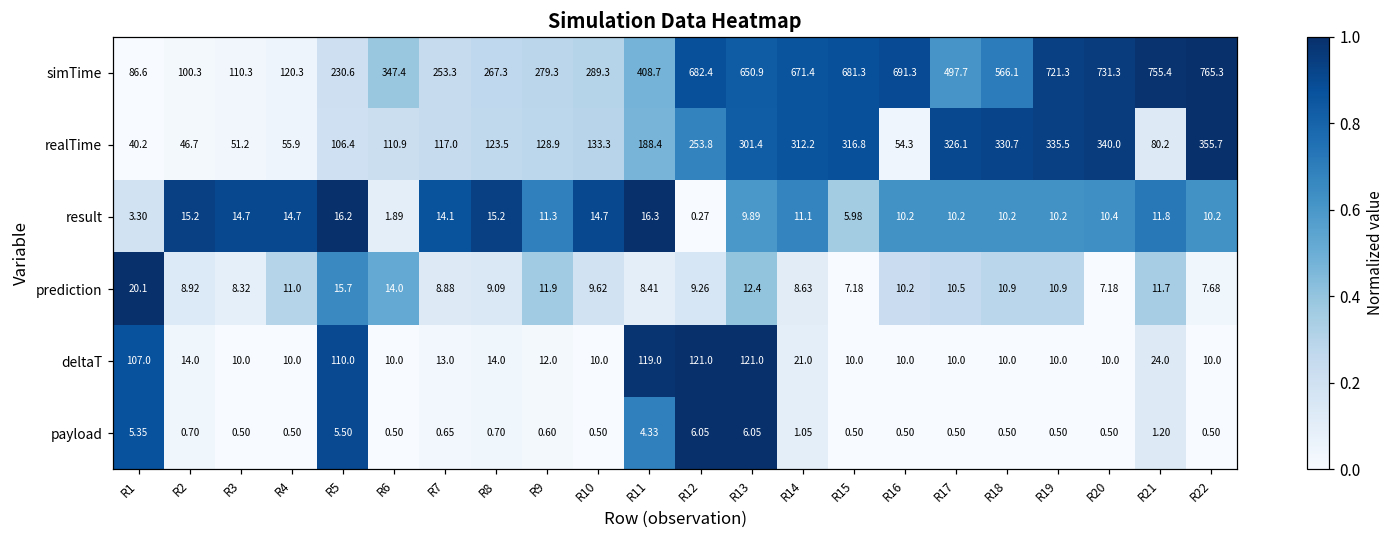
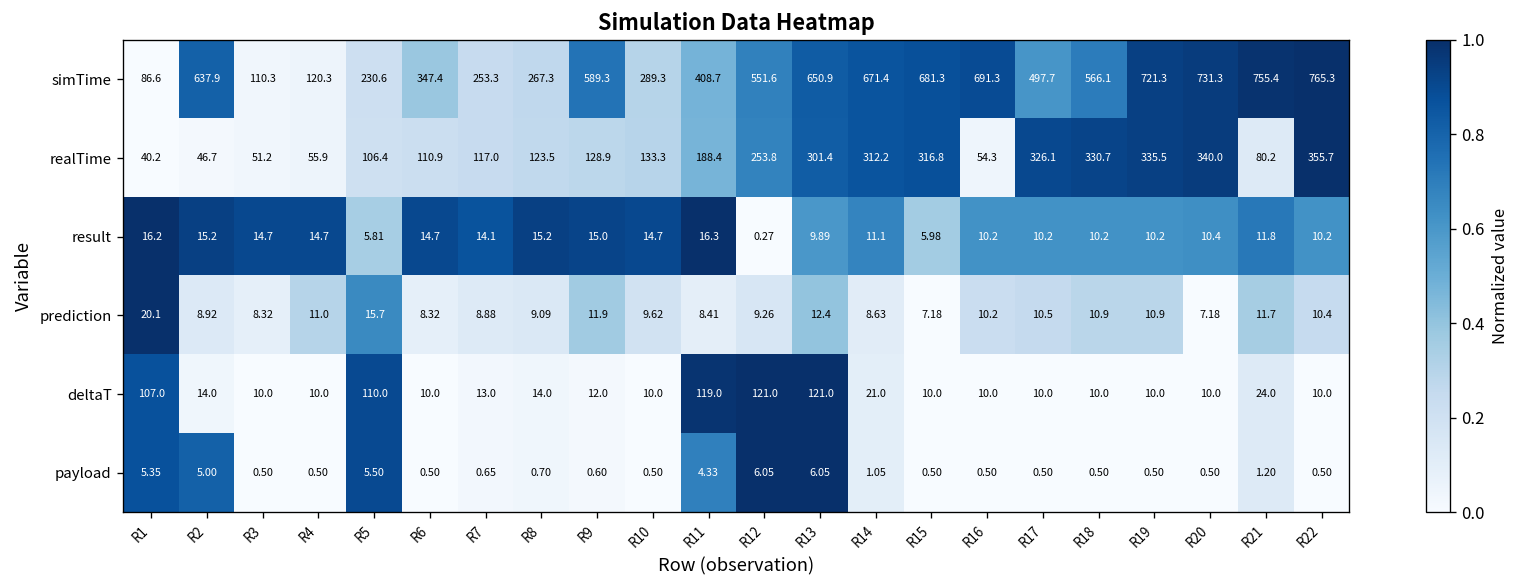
simTime, R2: 100.3 -> 637.9
simTime, R9: 279.3 -> 589.3
simTime, R12: 682.4 -> 551.6
result, R1: 3.30 -> 16.2
result, R5: 16.2 -> 5.81
result, R6: 1.89 -> 14.7
result, R9: 11.3 -> 15.0
prediction, R6: 14.0 -> 8.32
prediction, R22: 7.68 -> 10.4
payload, R2: 0.70 -> 5.00
